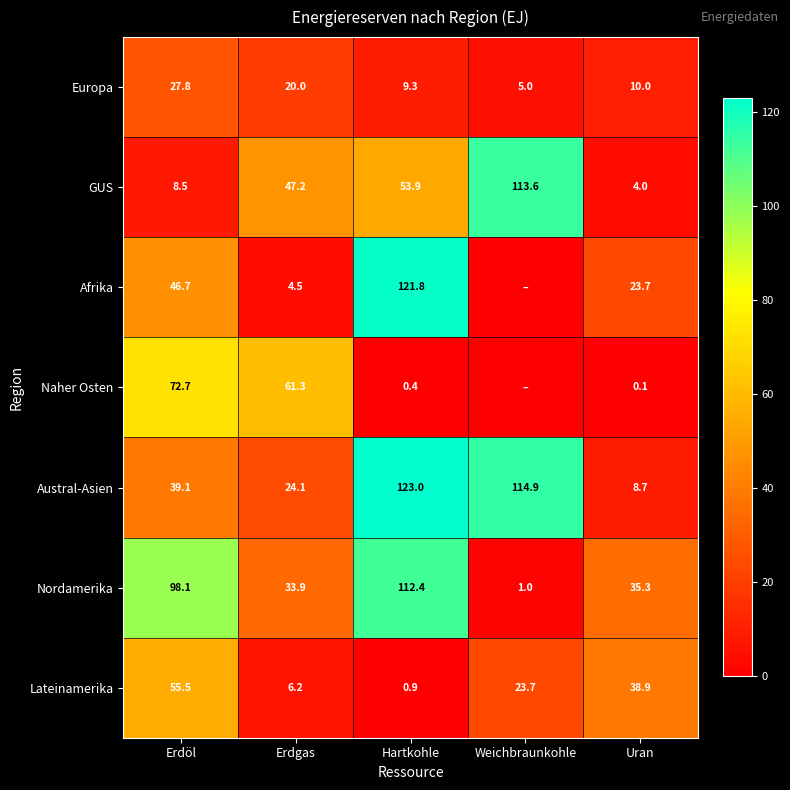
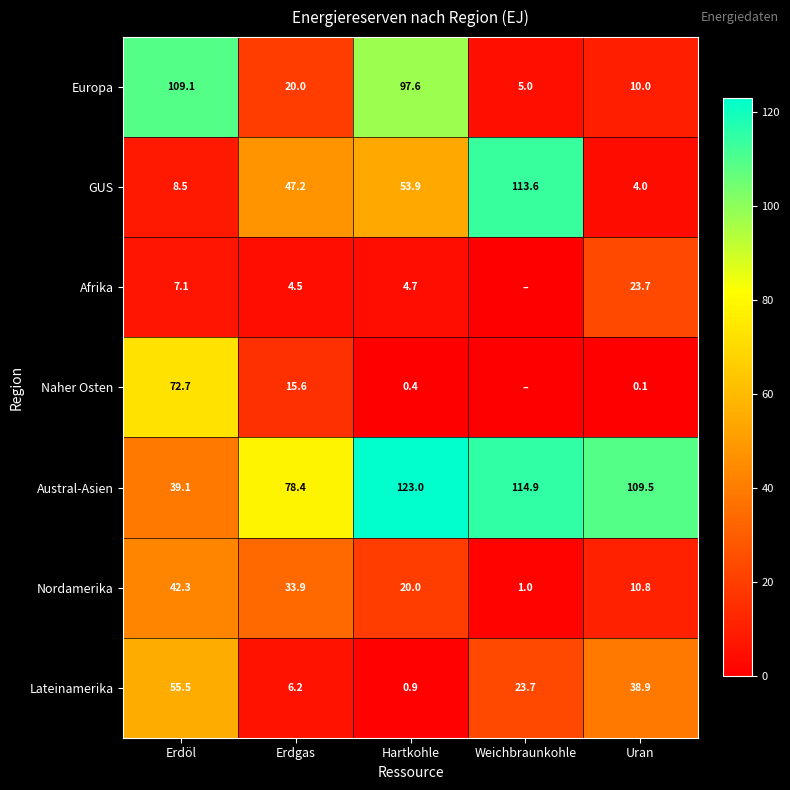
Europa, Erdöl: 27.8 -> 109.1
Europa, Hartkohle: 9.3 -> 97.6
Afrika, Erdöl: 46.7 -> 7.1
Afrika, Hartkohle: 121.8 -> 4.7
Naher Osten, Erdgas: 61.3 -> 15.6
Austral-Asien, Erdgas: 24.1 -> 78.4
Austral-Asien, Uran: 8.7 -> 109.5
Nordamerika, Erdöl: 98.1 -> 42.3
Nordamerika, Hartkohle: 112.4 -> 20.0
Nordamerika, Uran: 35.3 -> 10.8
